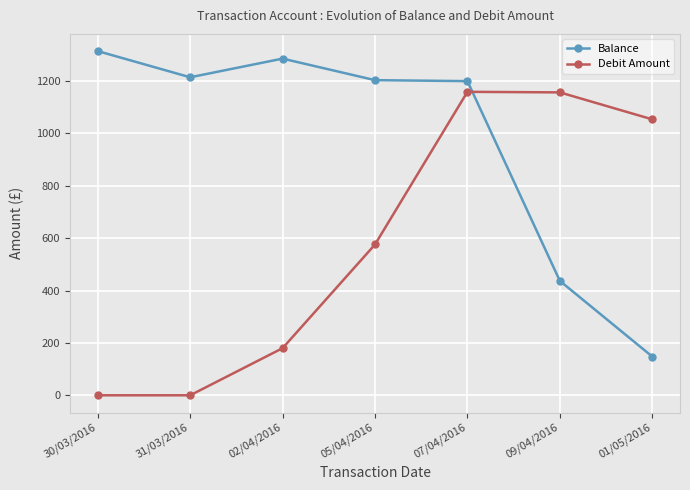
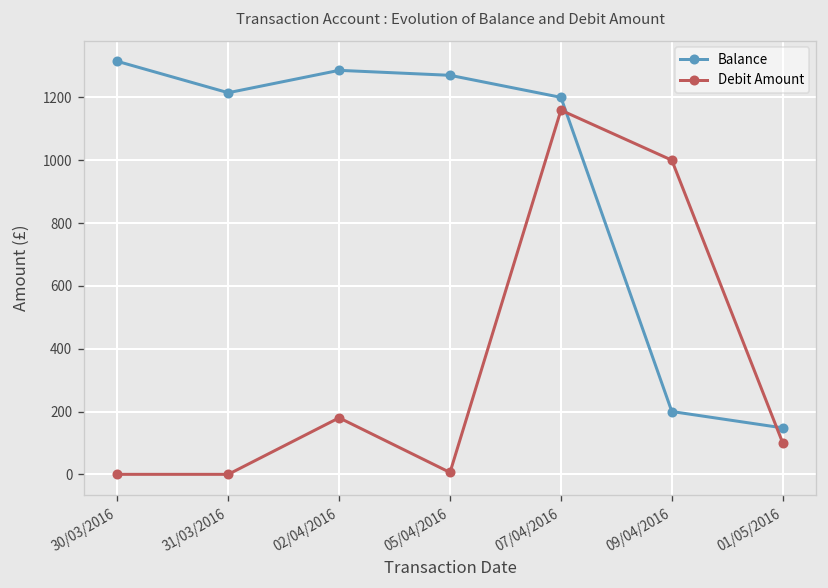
Balance, 05/04/2016: 1200 -> 1270
Debit Amount, 05/04/2016: 580 -> 10
Balance, 09/04/2016: 440 -> 200
Debit Amount, 09/04/2016: 1160 -> 1000
Debit Amount, 01/05/2016: 1050 -> 100
